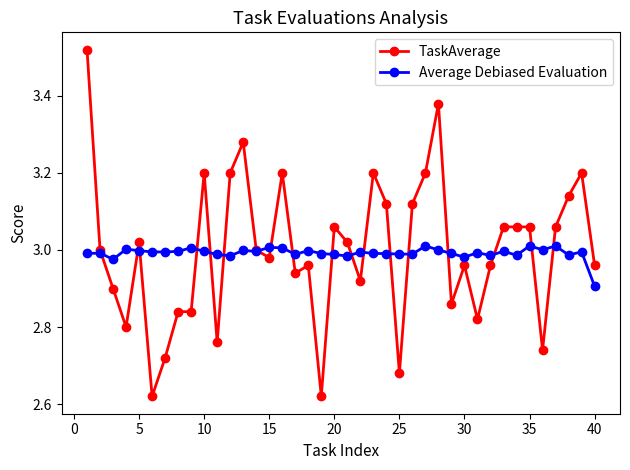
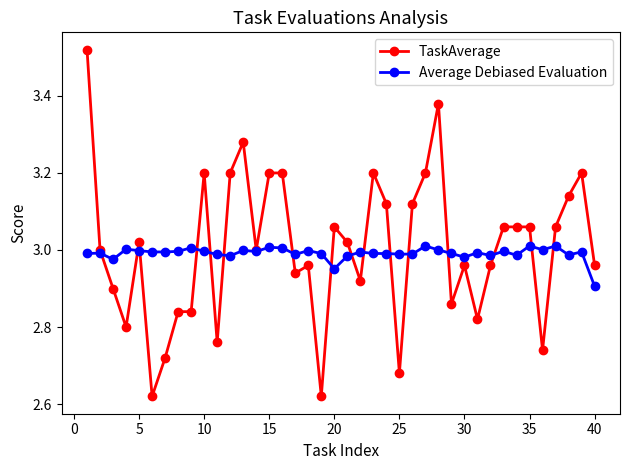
TaskAverage, 15: 2.98 -> 3.20
Average Debiased Evaluation, 20: 2.99 -> 2.95
